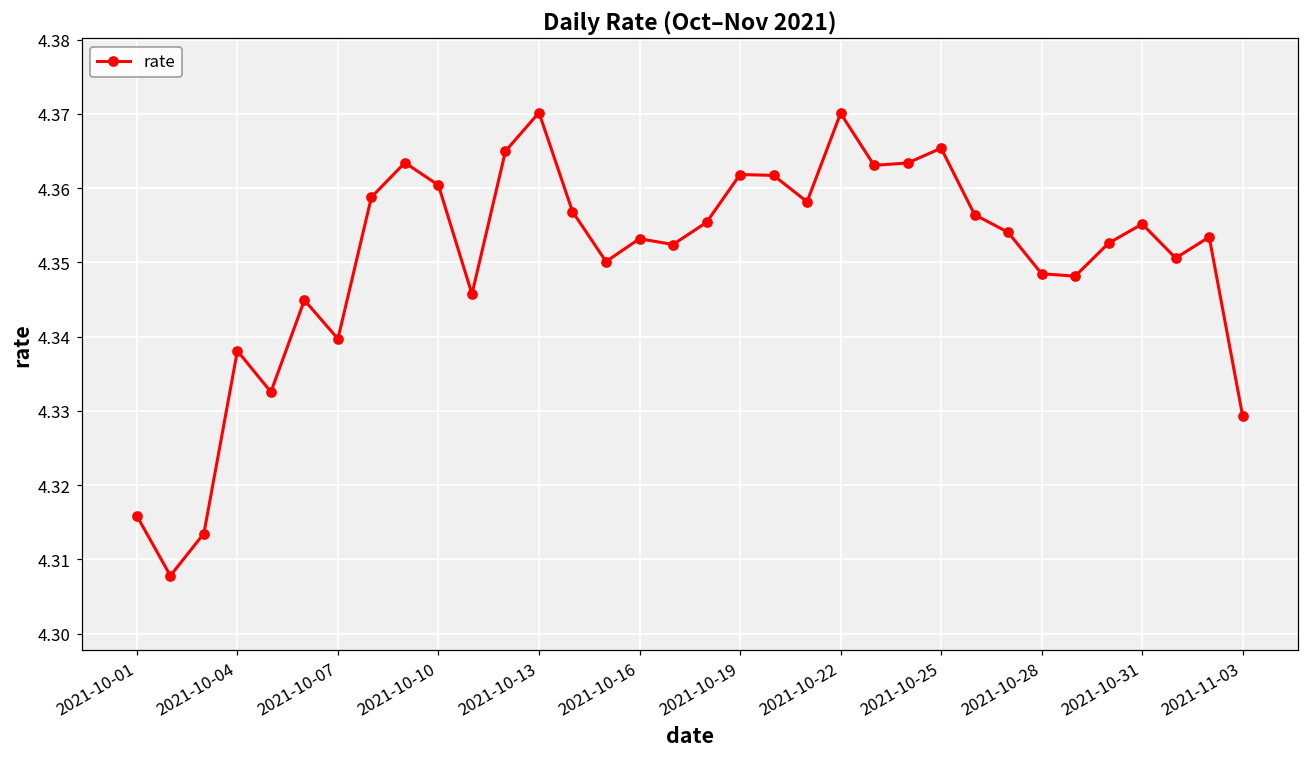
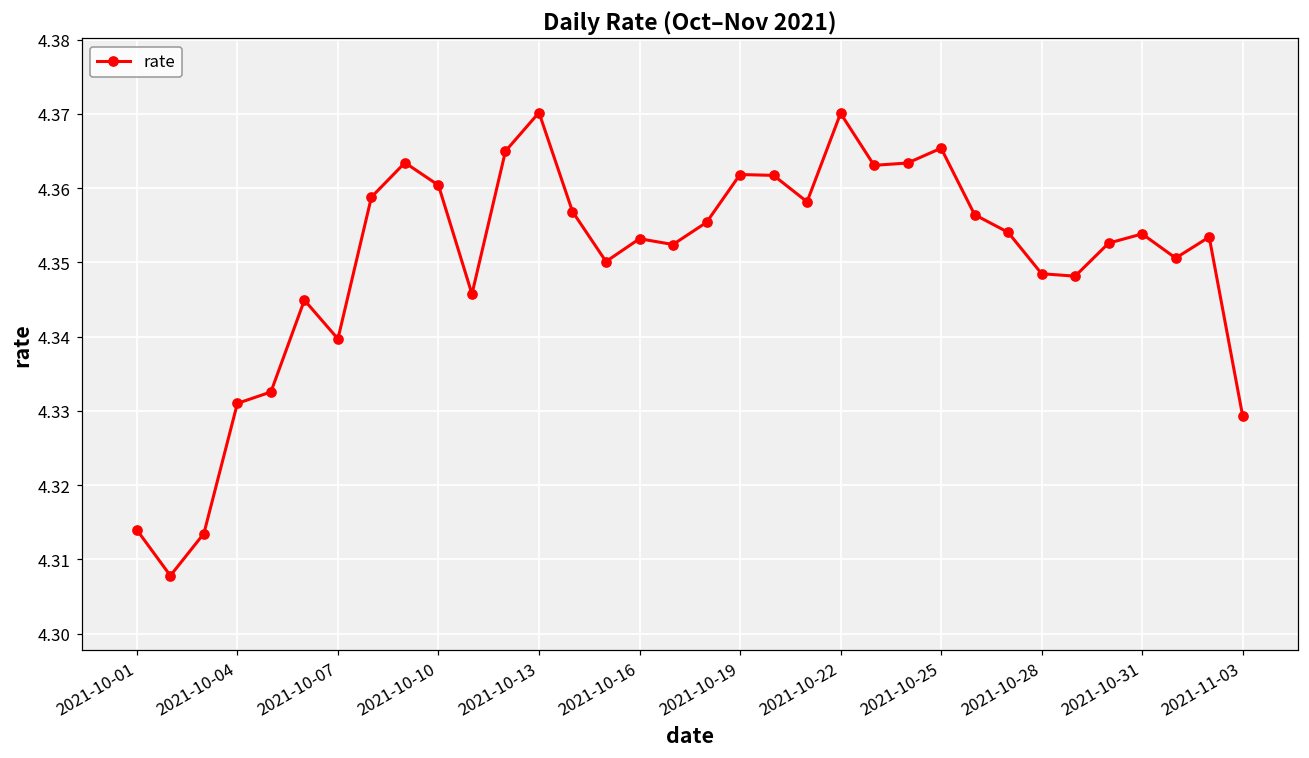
2021-10-01: 4.316 -> 4.314
2021-10-04: 4.338 -> 4.331
2021-10-31: 4.355 -> 4.354
